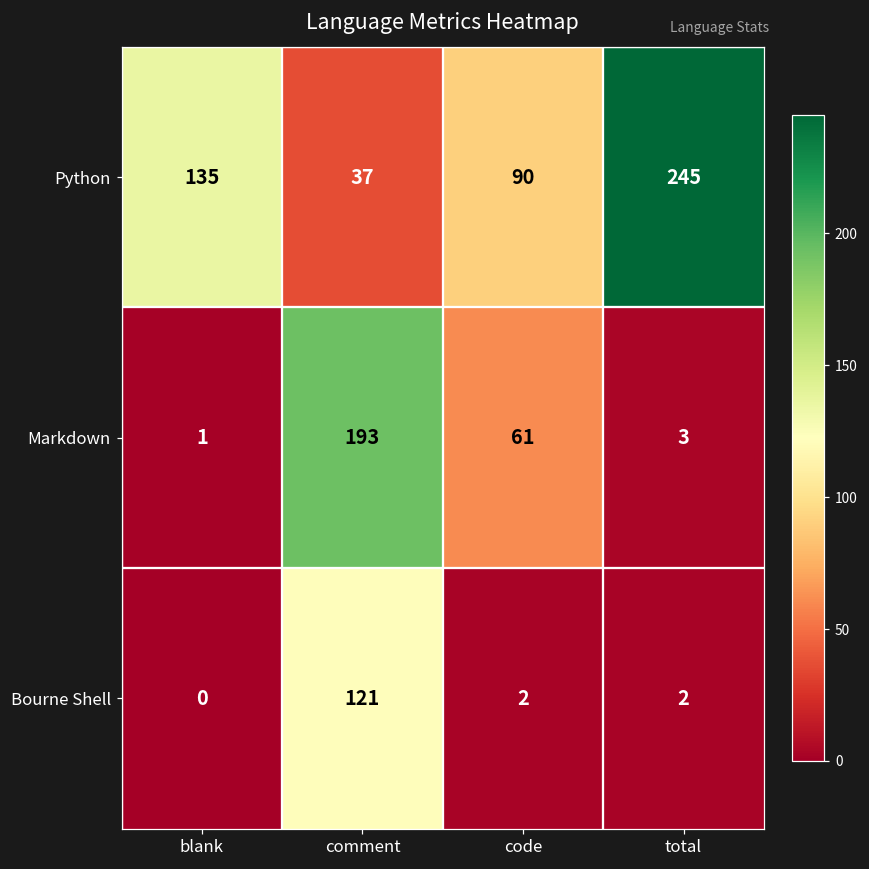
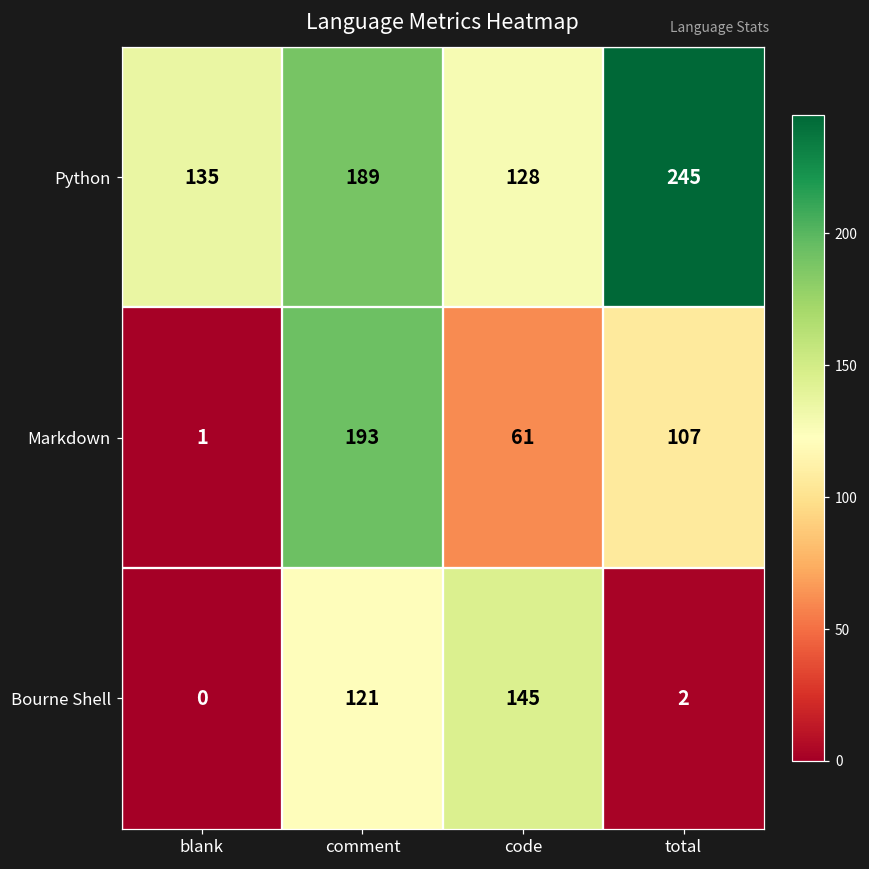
Python, comment: 37 -> 189
Python, code: 90 -> 128
Markdown, total: 3 -> 107
Bourne Shell, code: 2 -> 145
